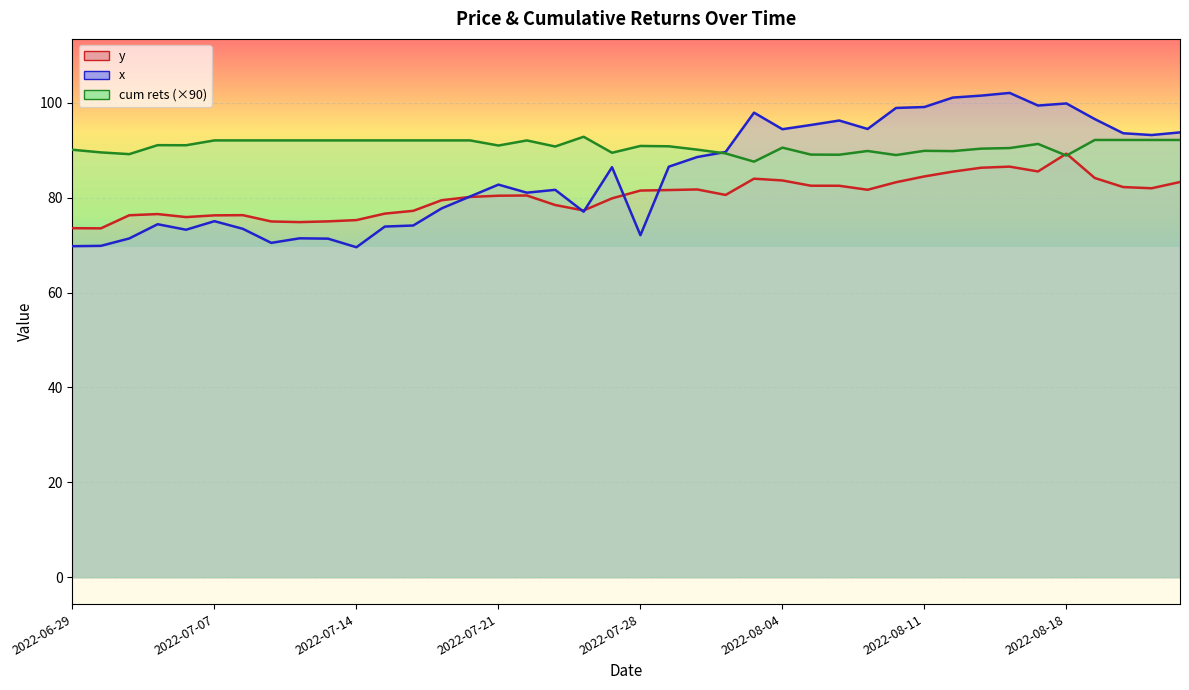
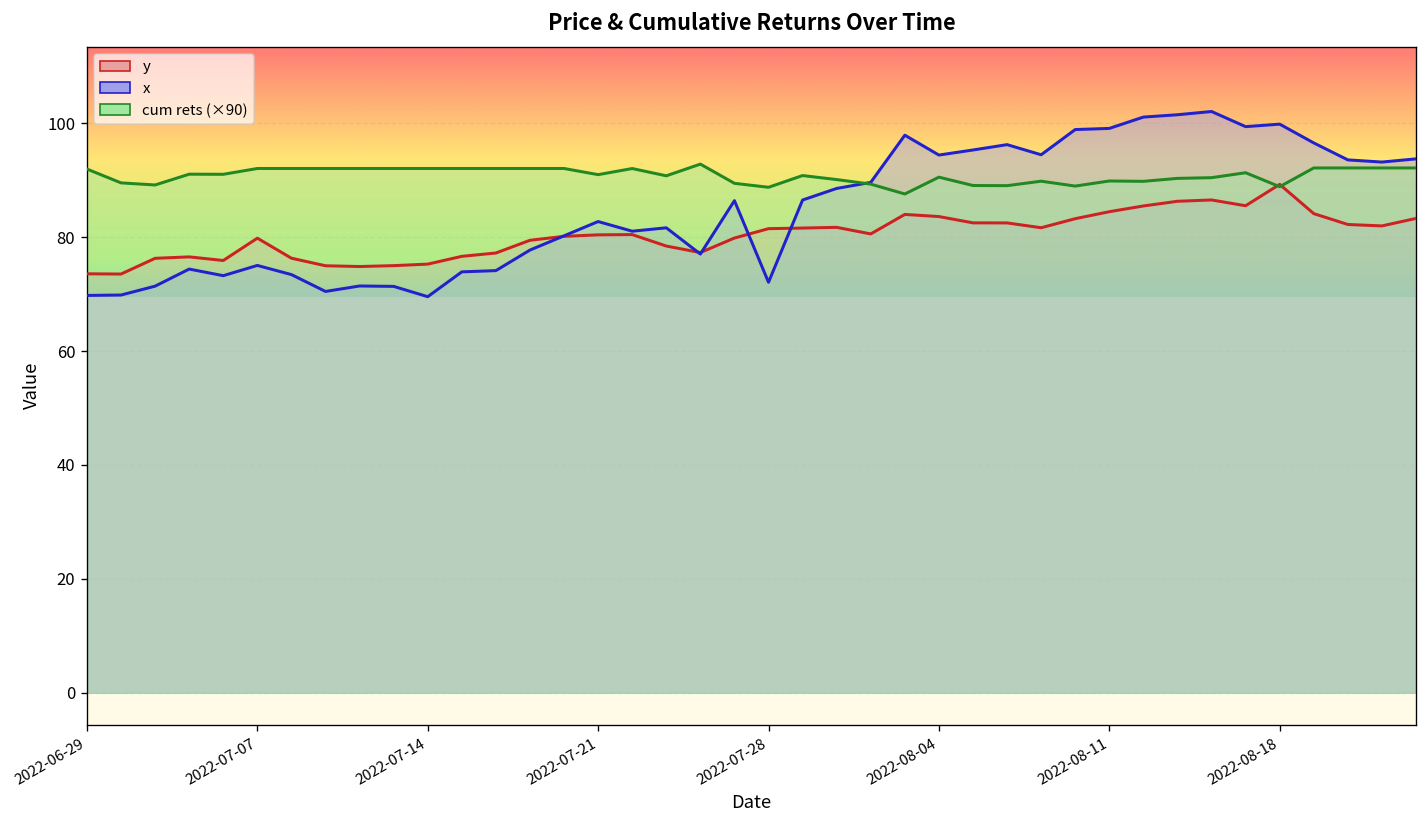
cum rets (×90), 2022-06-29: 90 -> 92
y, 2022-07-07: 76 -> 80
cum rets (×90), 2022-07-28: 91 -> 89
